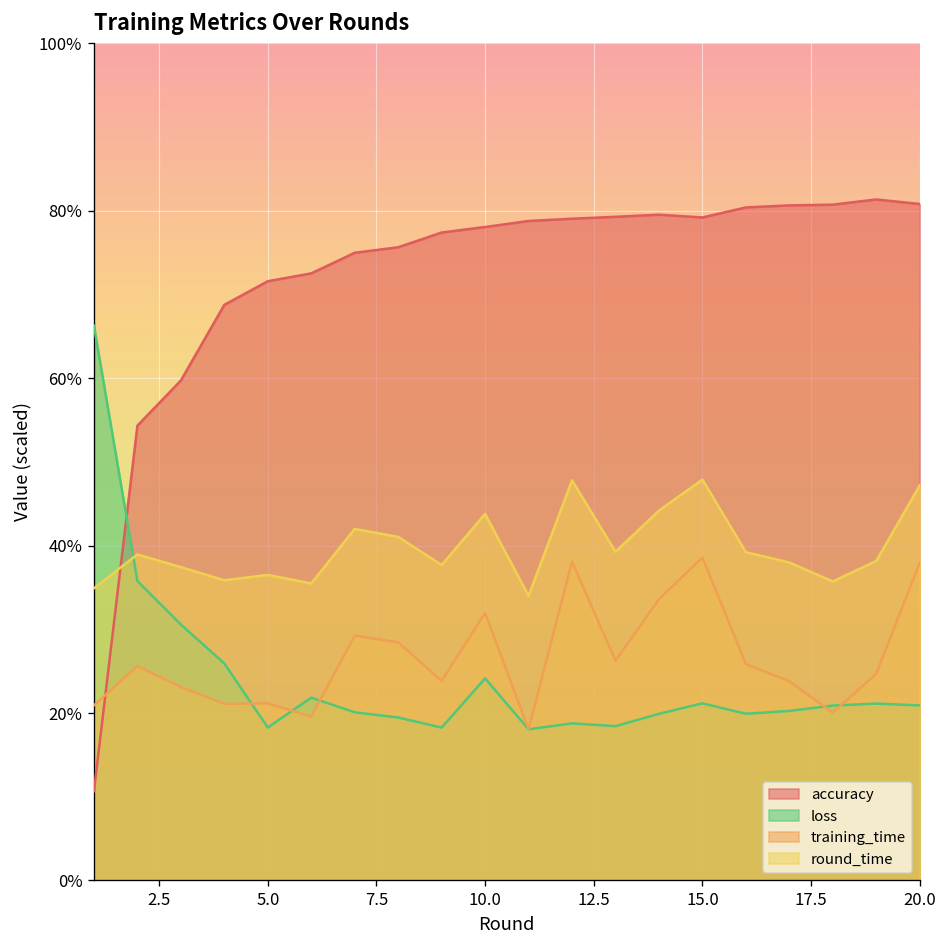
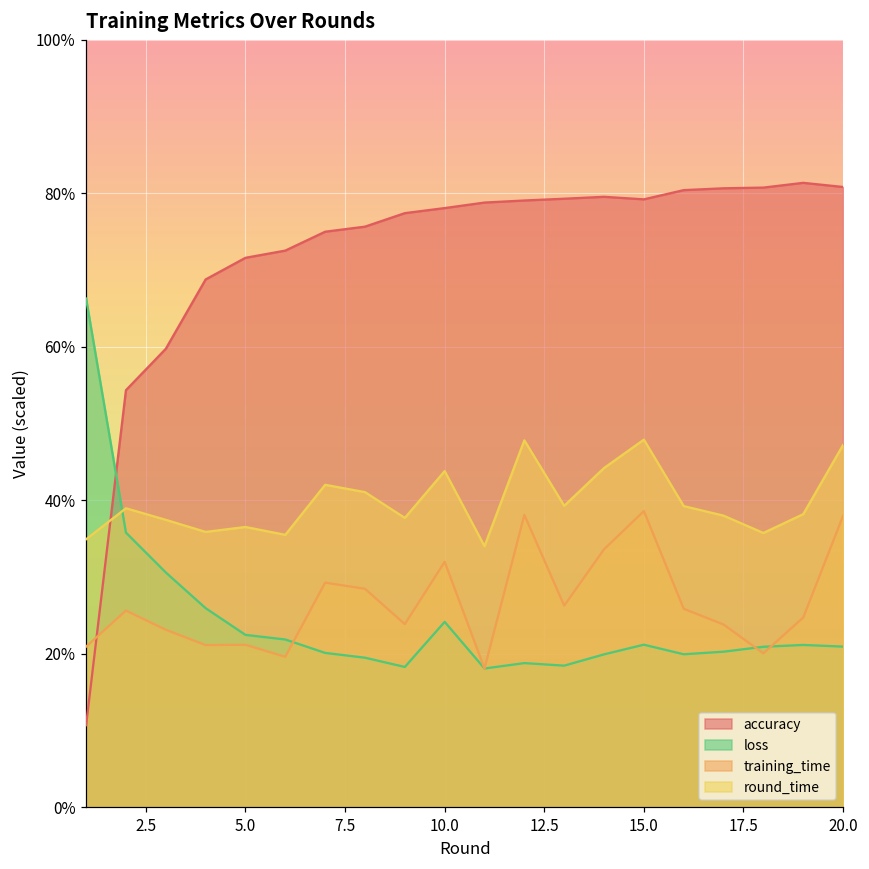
loss, 5.0: 18% -> 22%
